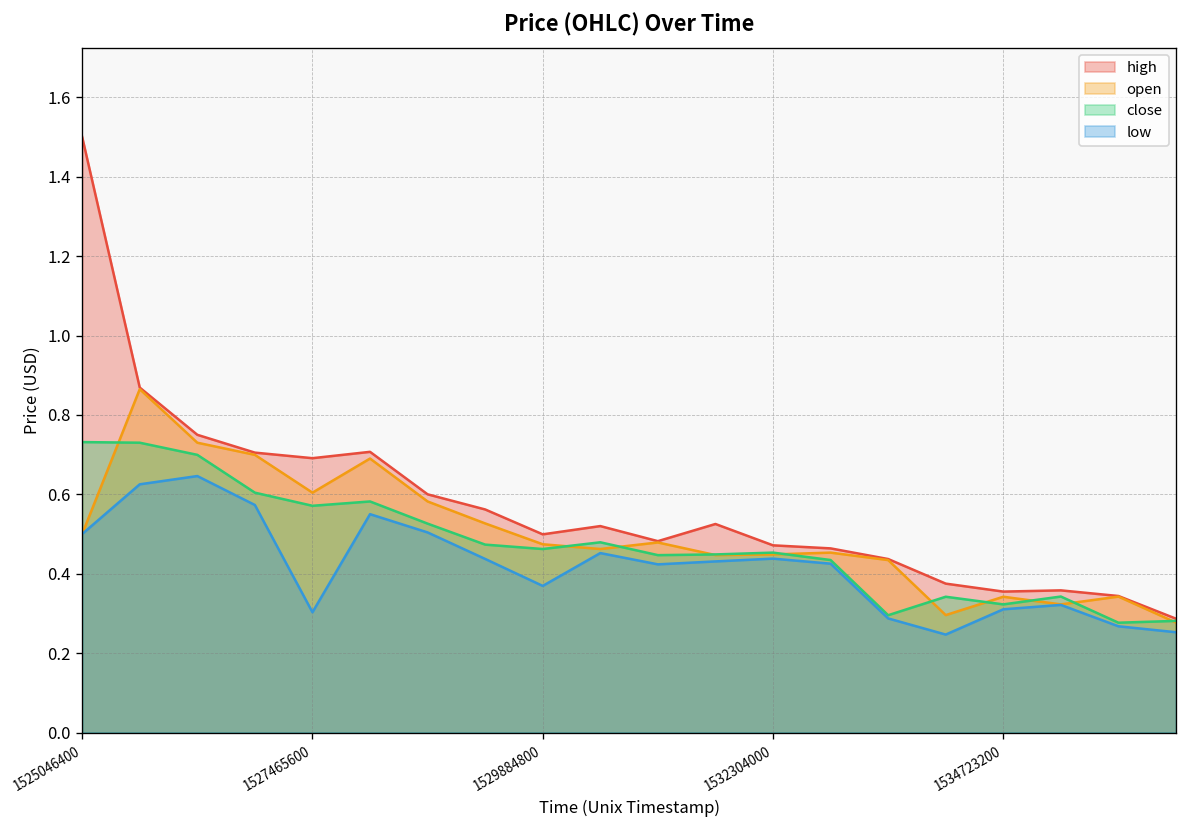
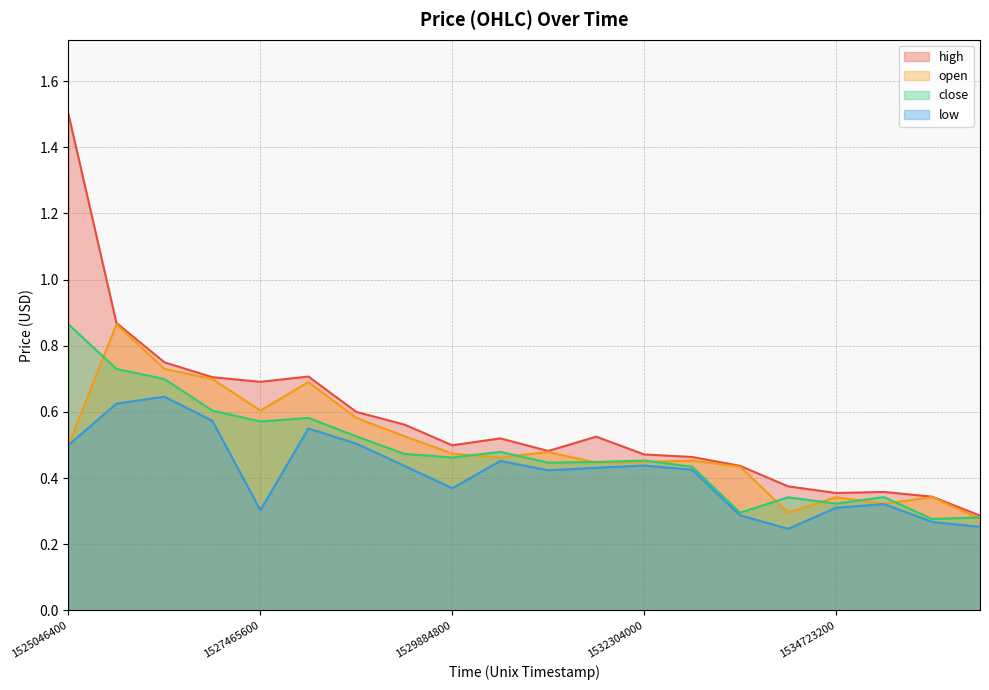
close, 1525046400: 0.73 -> 0.86
